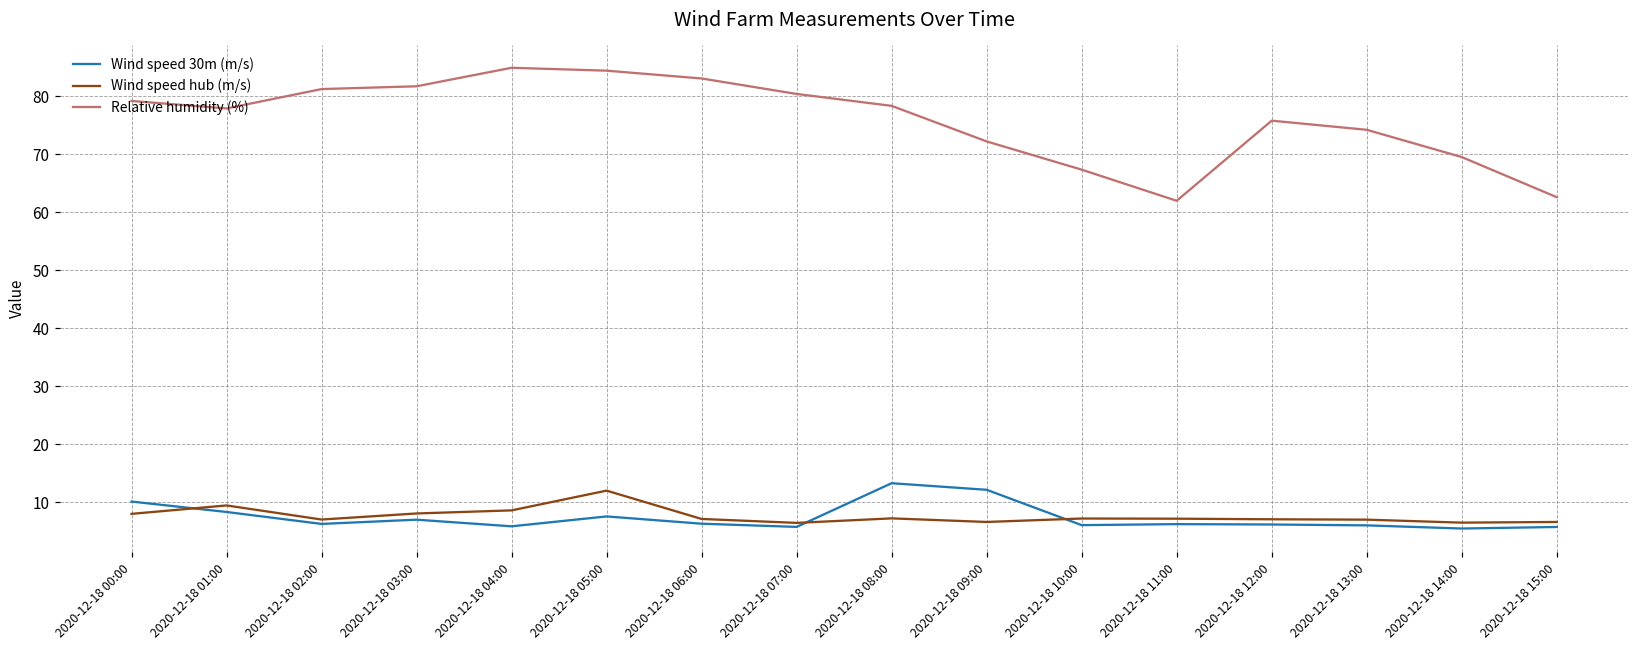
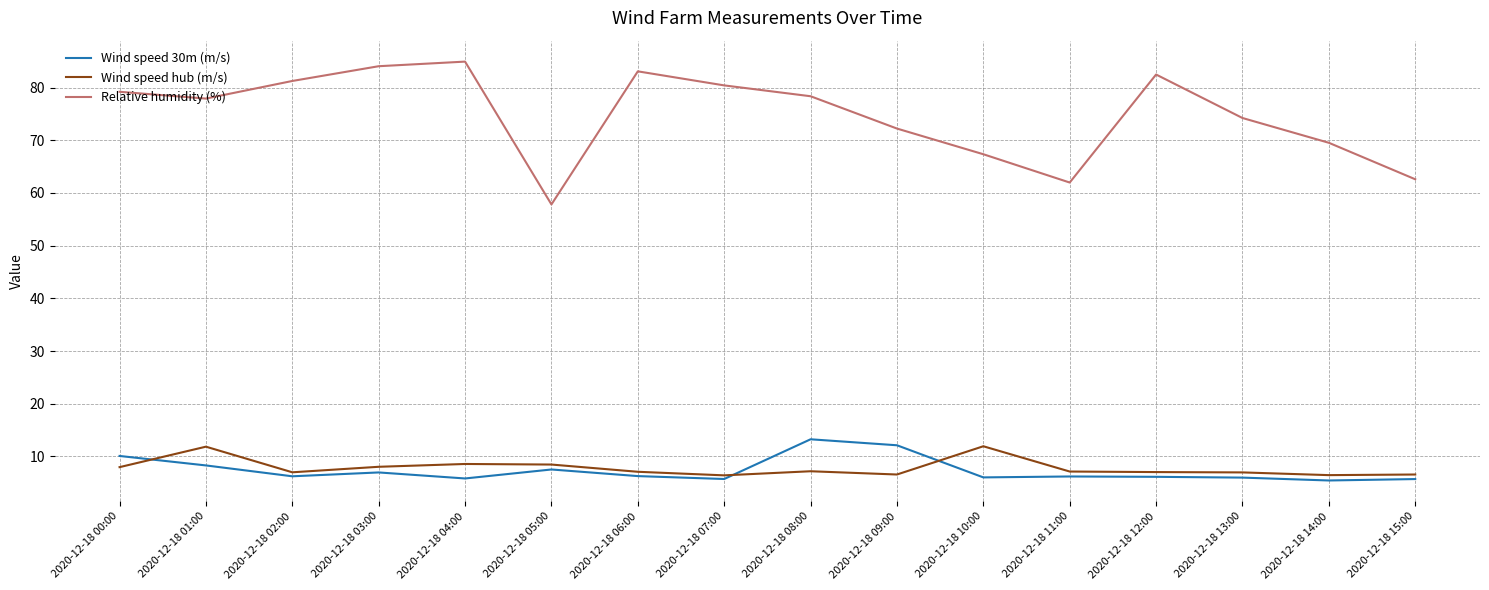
Wind speed hub (m/s), 2020-12-18 01:00: 9 -> 12
Relative humidity (%), 2020-12-18 03:00: 82 -> 84
Wind speed hub (m/s), 2020-12-18 05:00: 12 -> 8
Relative humidity (%), 2020-12-18 05:00: 84 -> 58
Wind speed hub (m/s), 2020-12-18 10:00: 7 -> 12
Relative humidity (%), 2020-12-18 12:00: 76 -> 82
